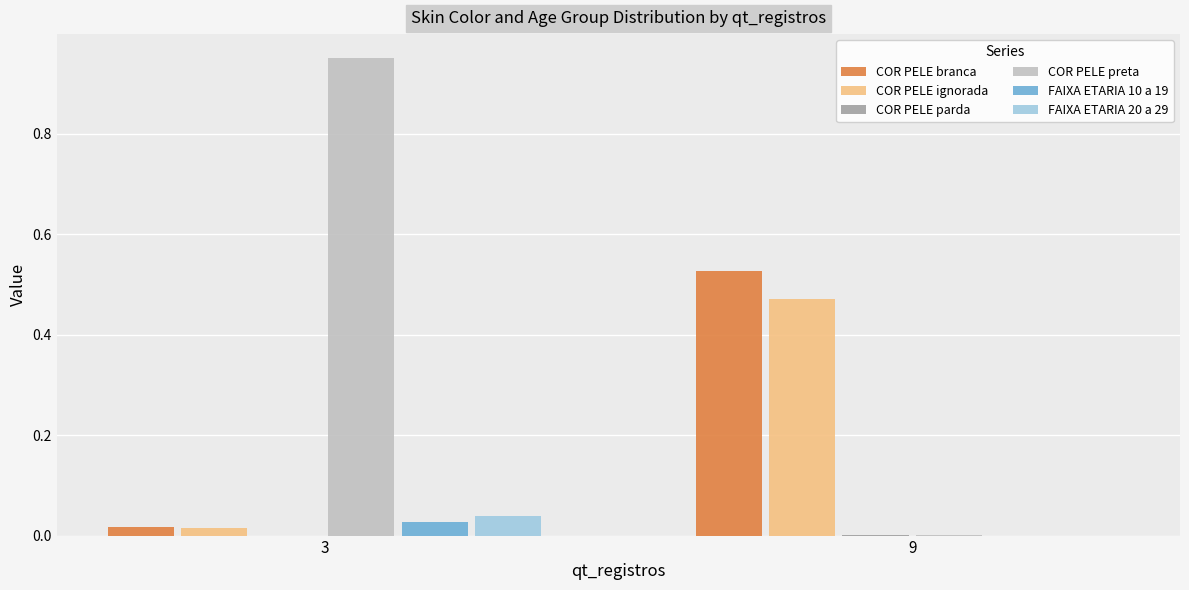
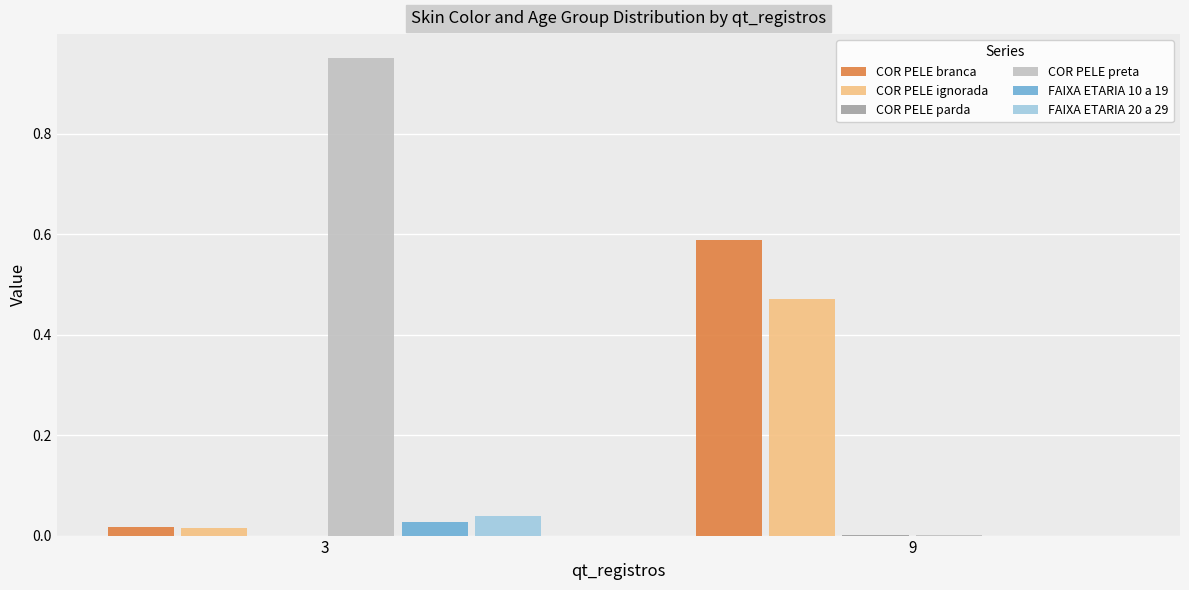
COR PELE branca, 9: 0.53 -> 0.59
